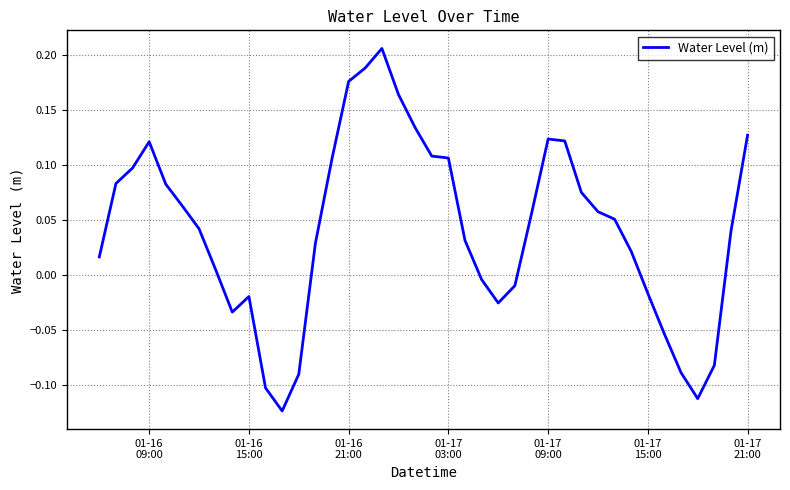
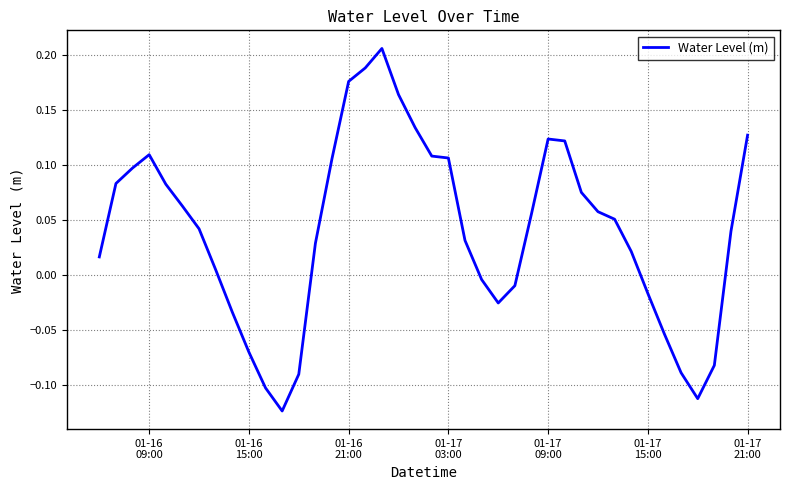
01-16 09:00: 0.121 -> 0.110
01-16 15:00: -0.019 -> -0.070
